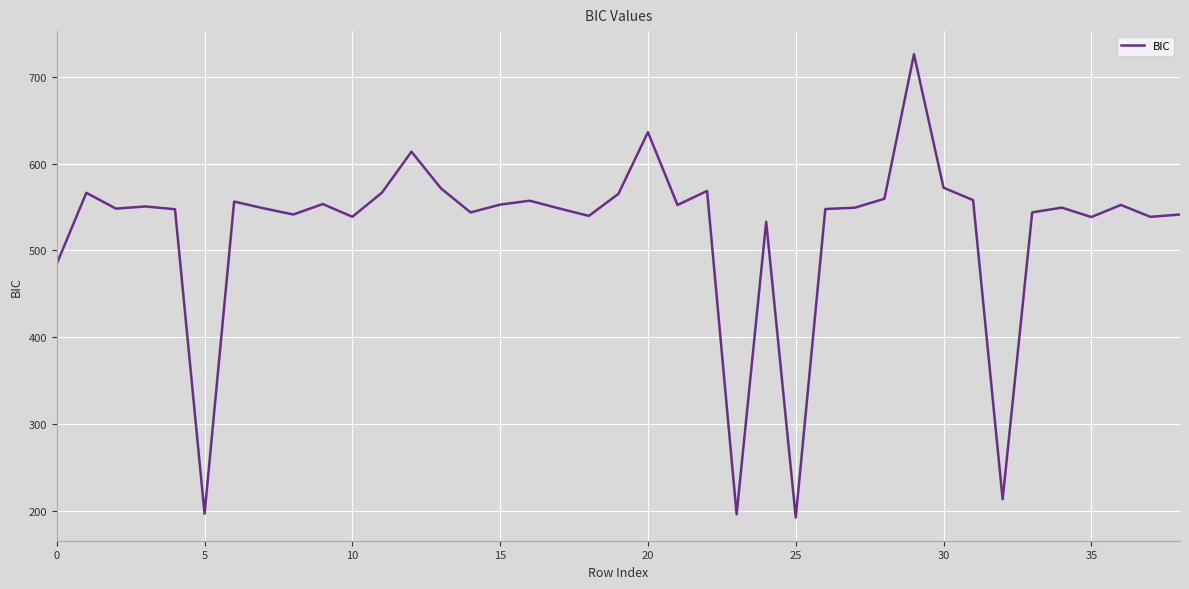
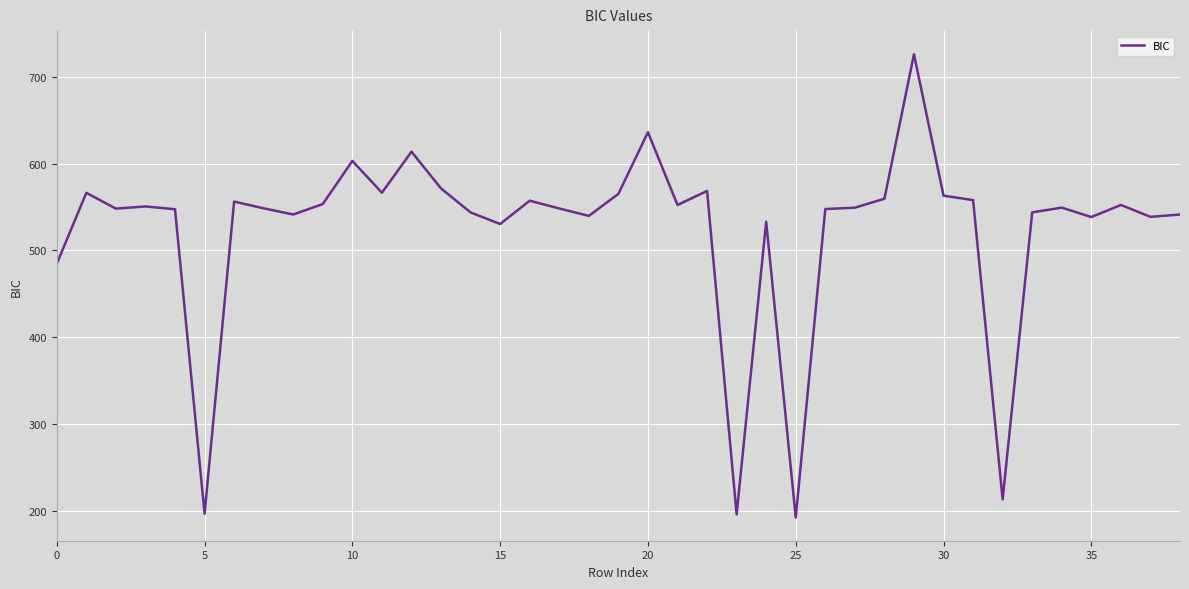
10: 540 -> 600
15: 550 -> 530
30: 570 -> 560
